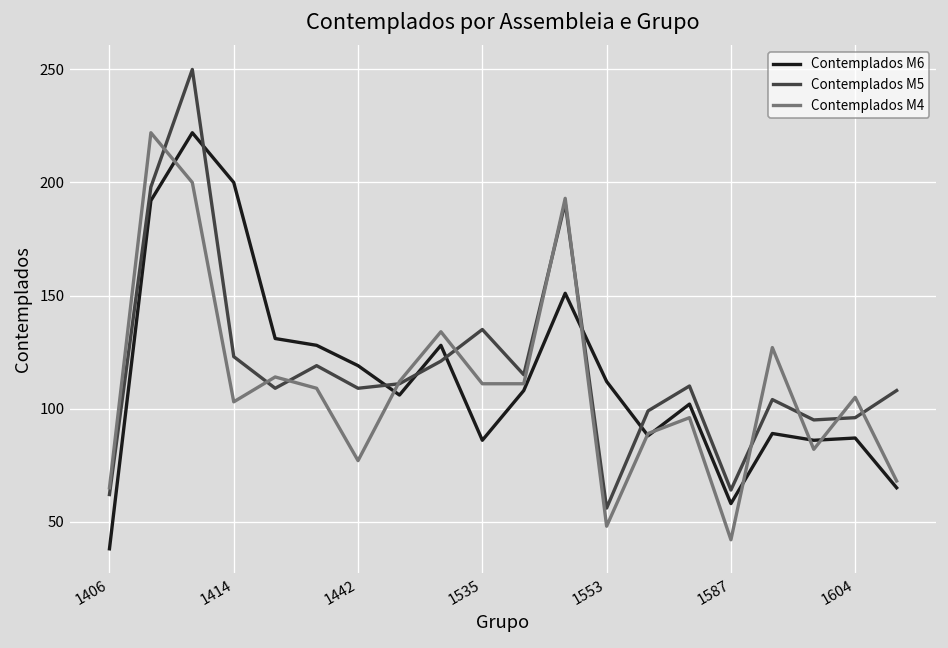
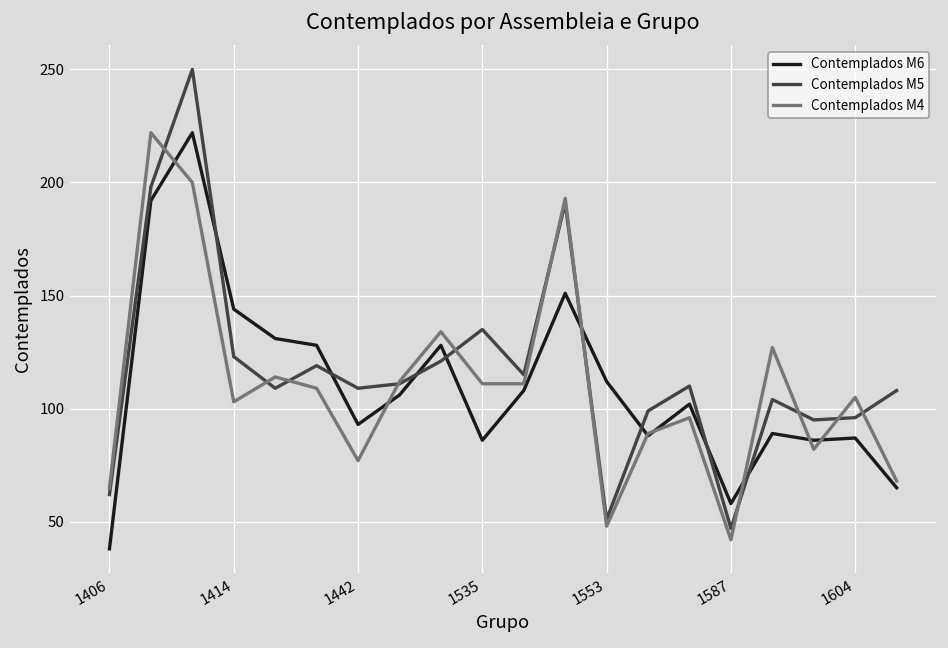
Contemplados M6, 1414: 200 -> 144
Contemplados M6, 1442: 119 -> 93
Contemplados M5, 1553: 56 -> 51
Contemplados M5, 1587: 64 -> 47
